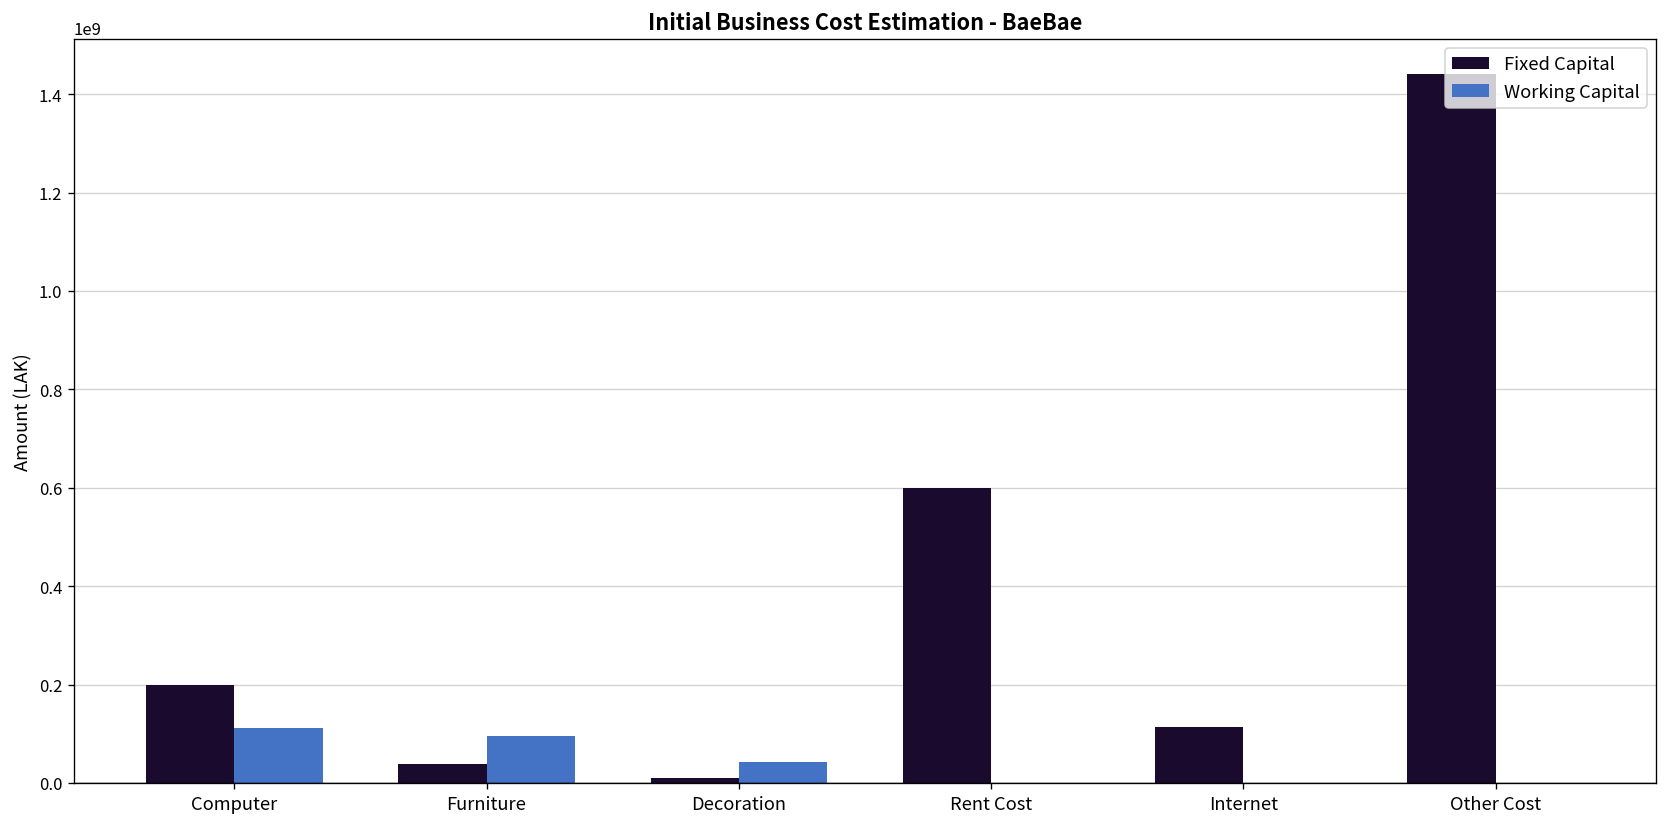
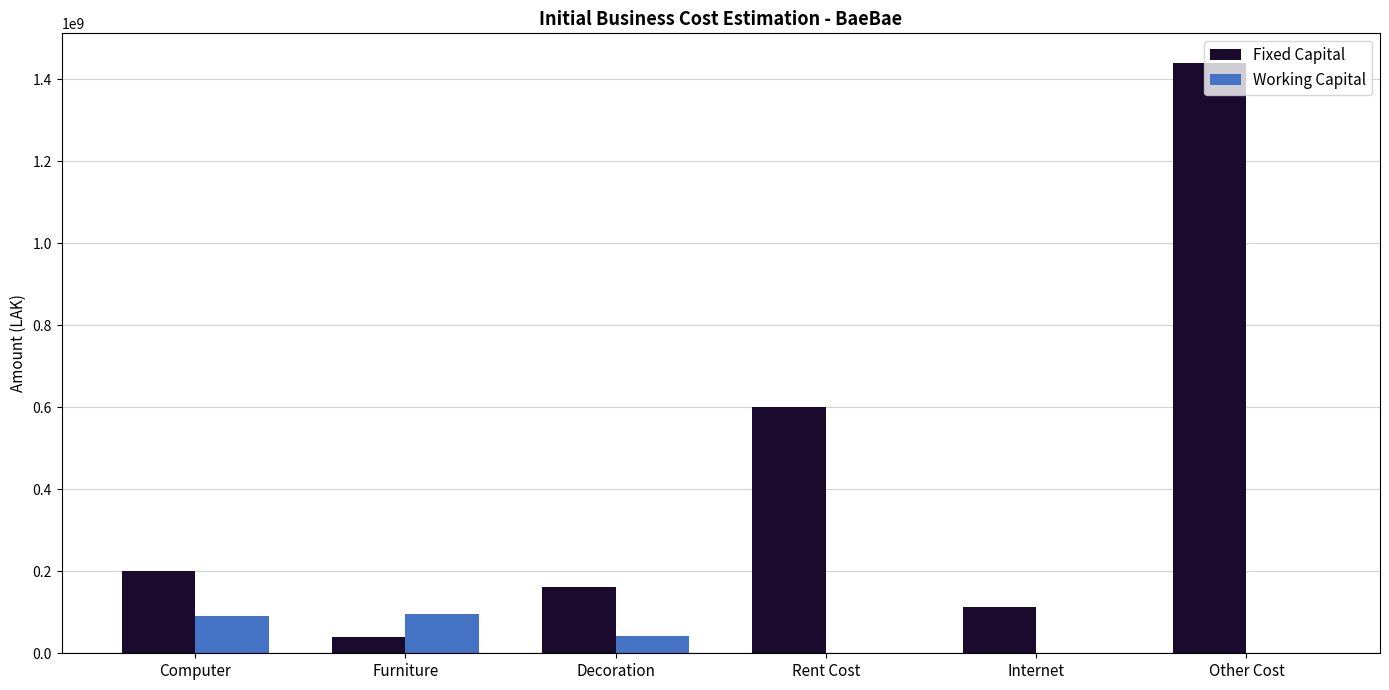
Working Capital, Computer: 110000000 -> 90000000
Fixed Capital, Decoration: 10000000 -> 160000000
